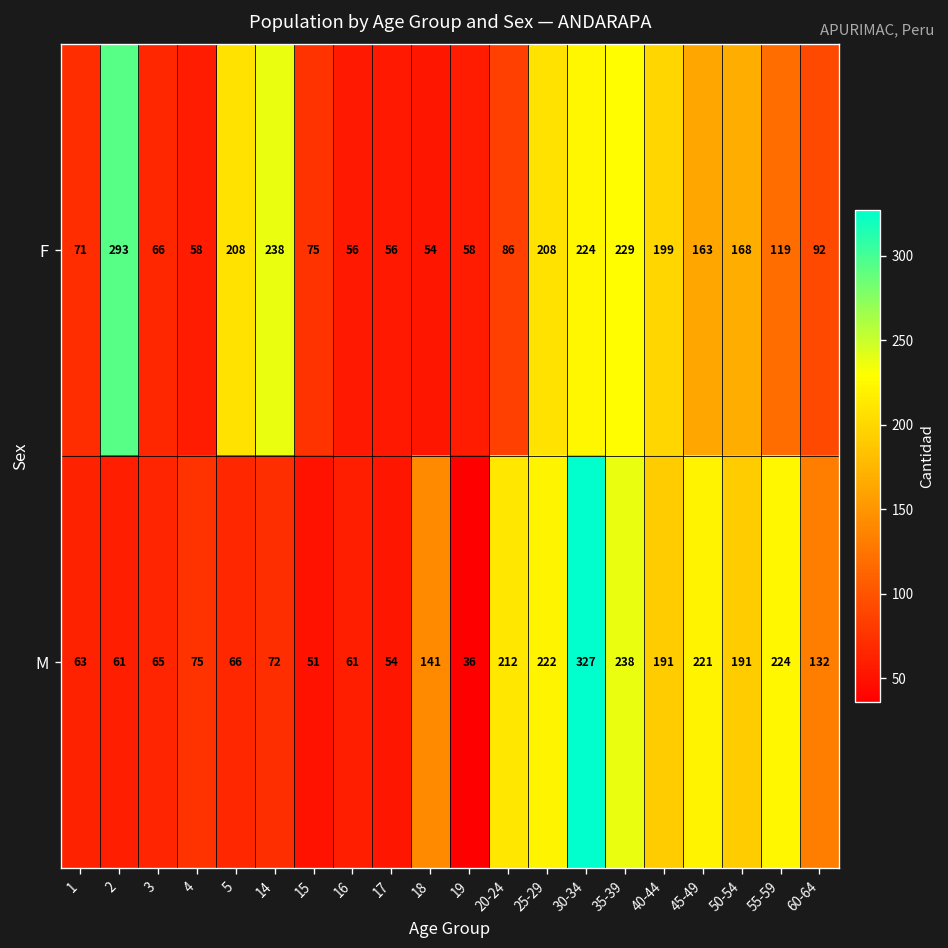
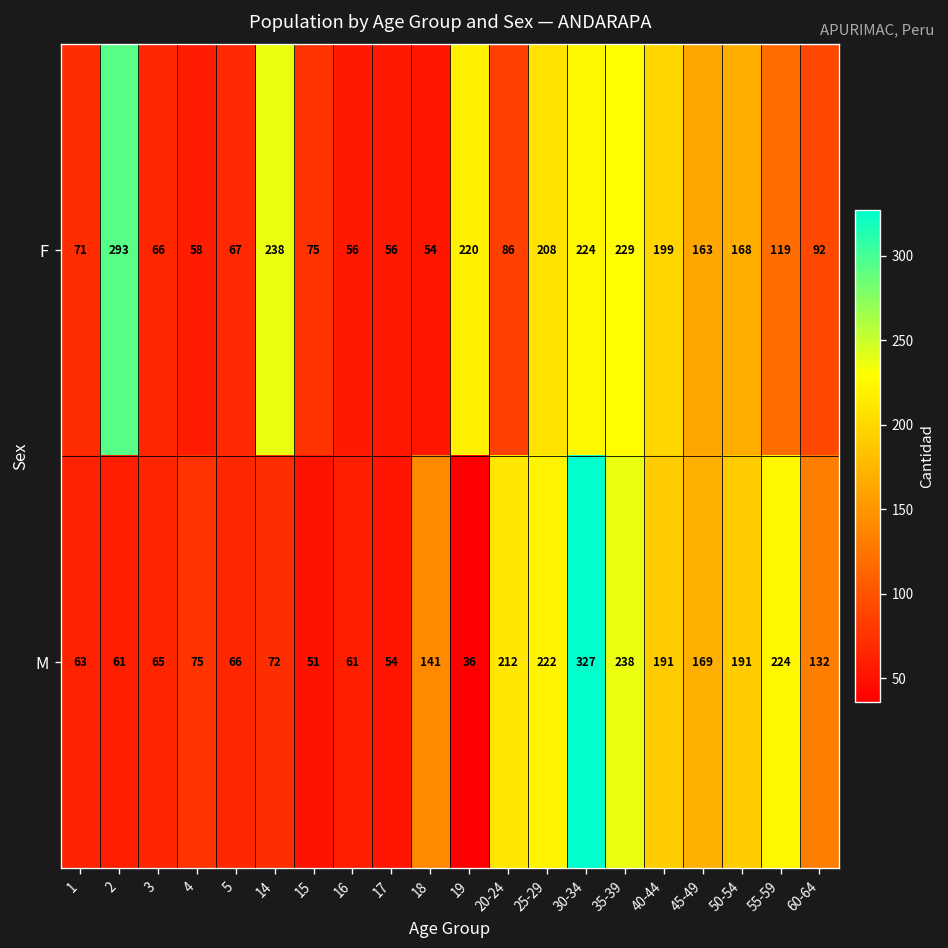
F, 5: 208 -> 67
F, 19: 58 -> 220
M, 45-49: 221 -> 169
